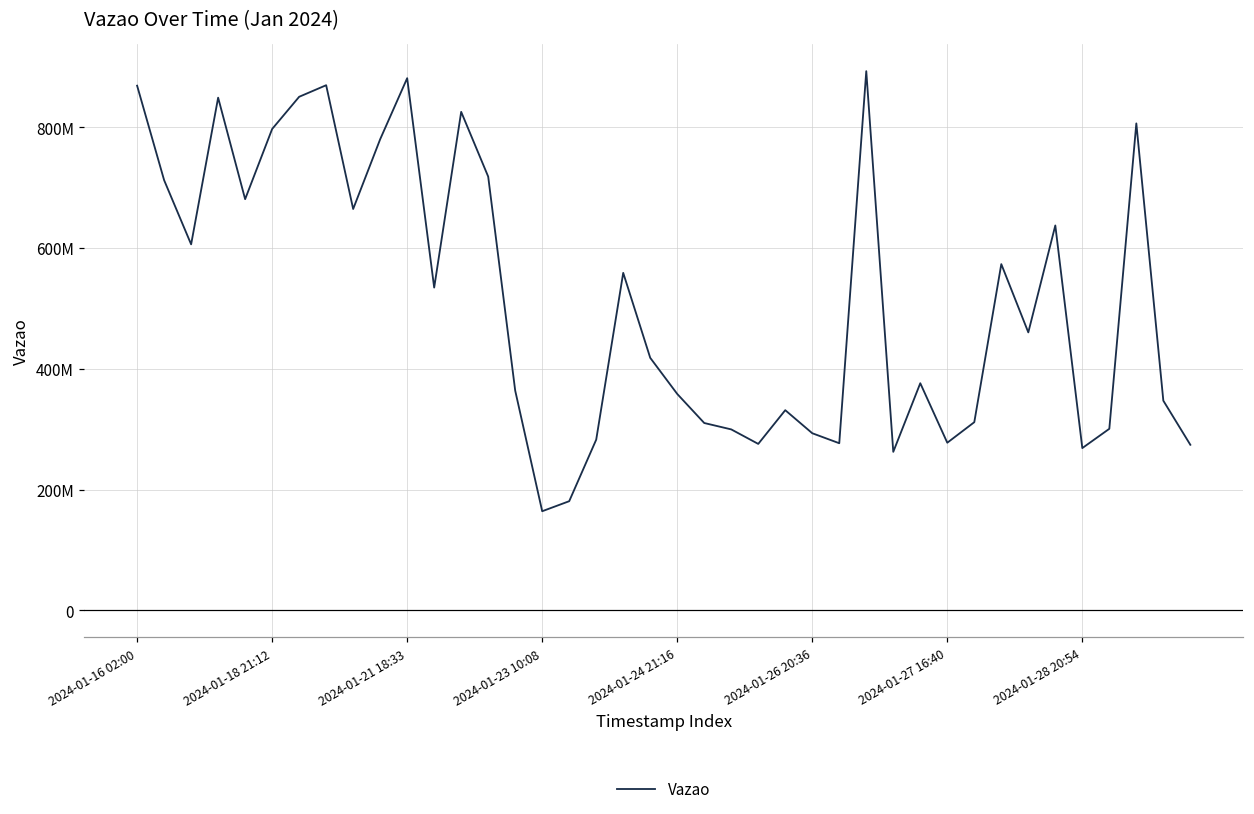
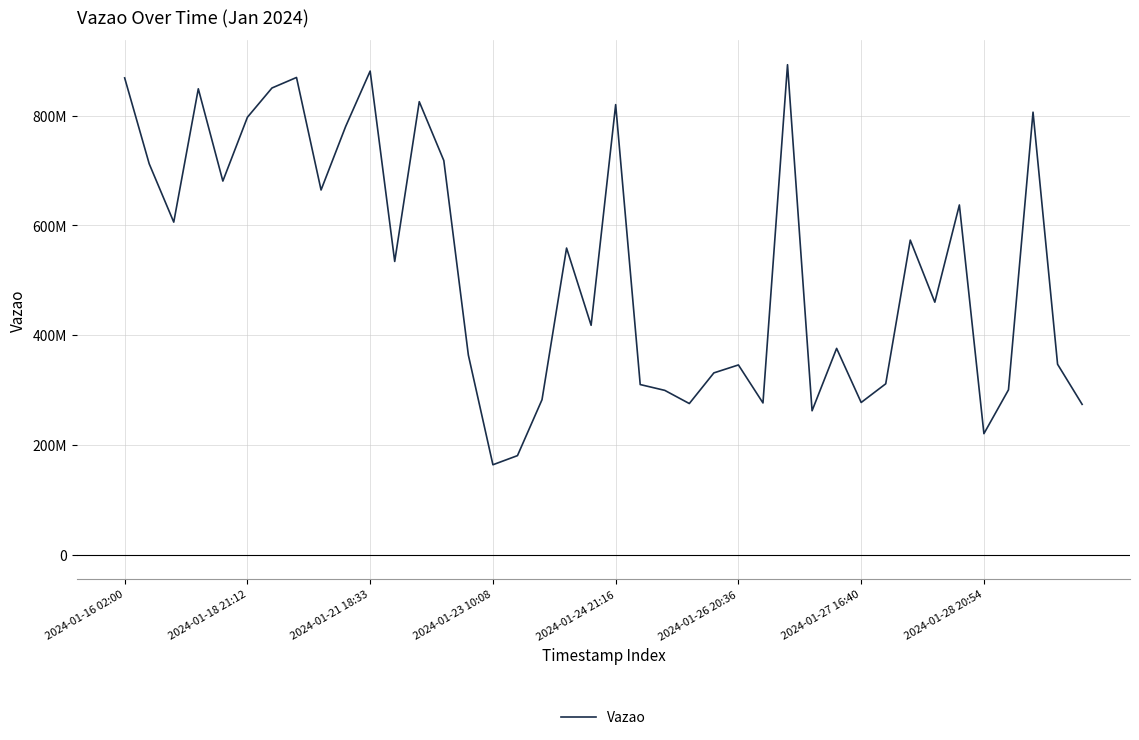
2024-01-24 21:16: 360000000 -> 820000000
2024-01-26 20:36: 290000000 -> 350000000
2024-01-28 20:54: 270000000 -> 220000000
